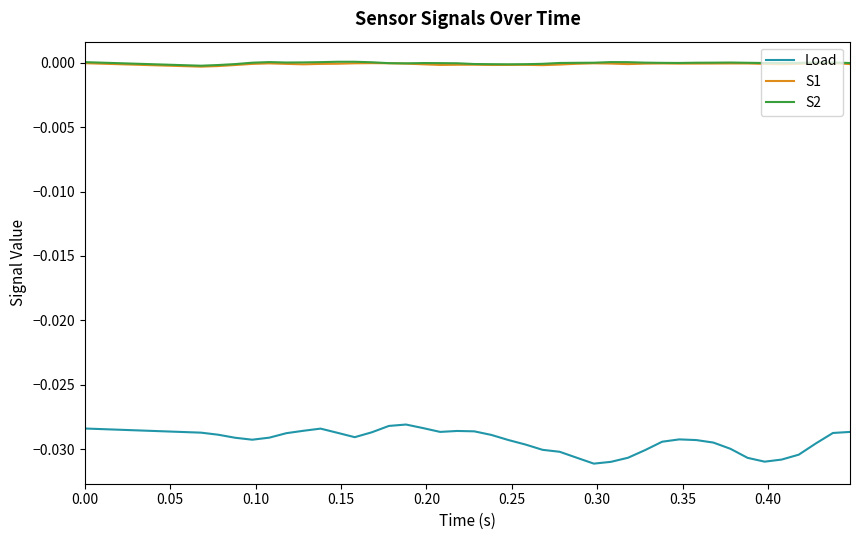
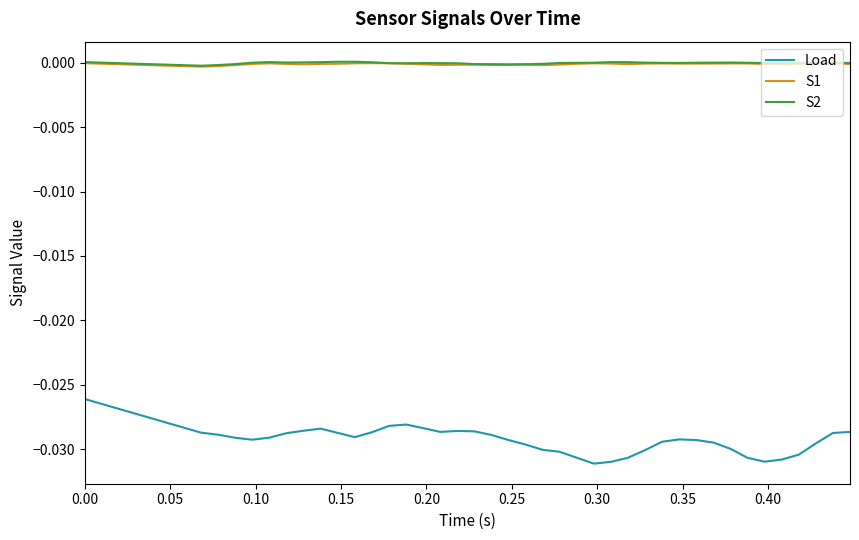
Load, 0.00: -0.0284 -> -0.0261
